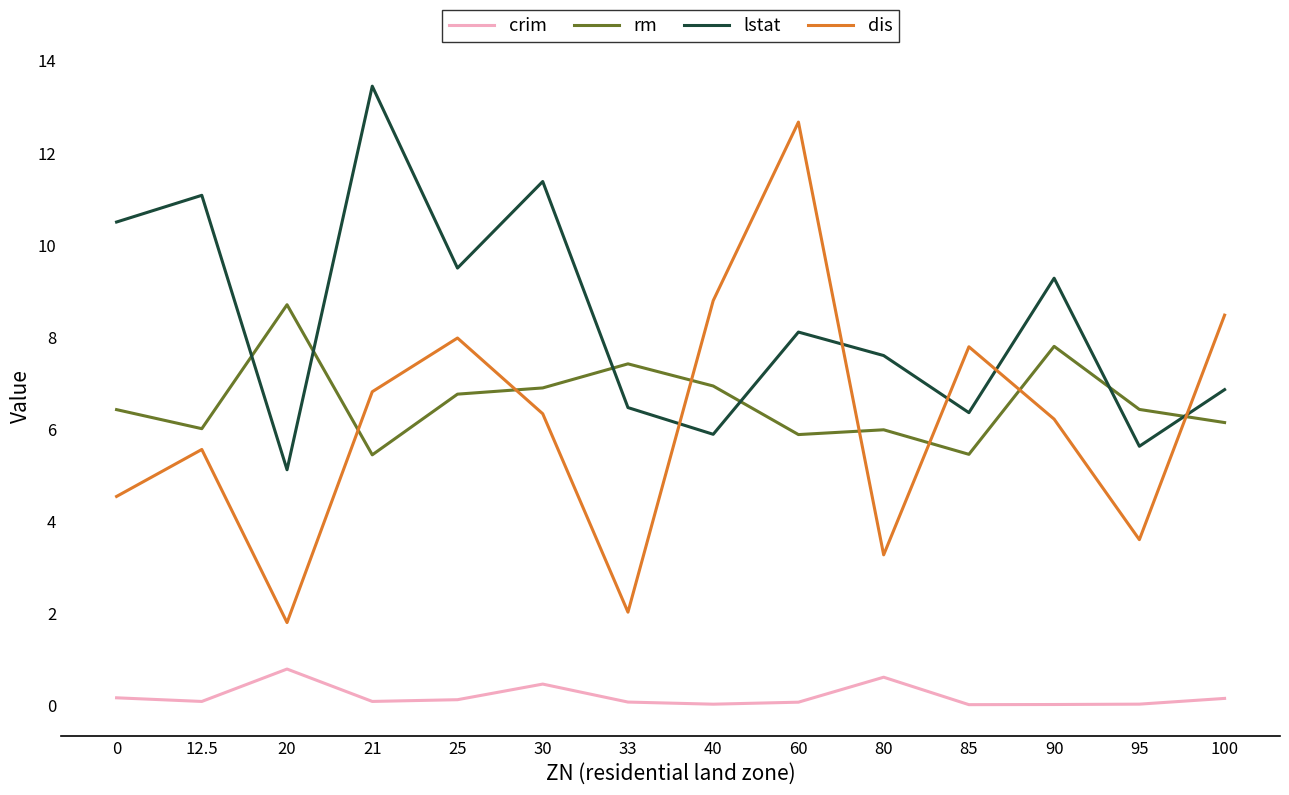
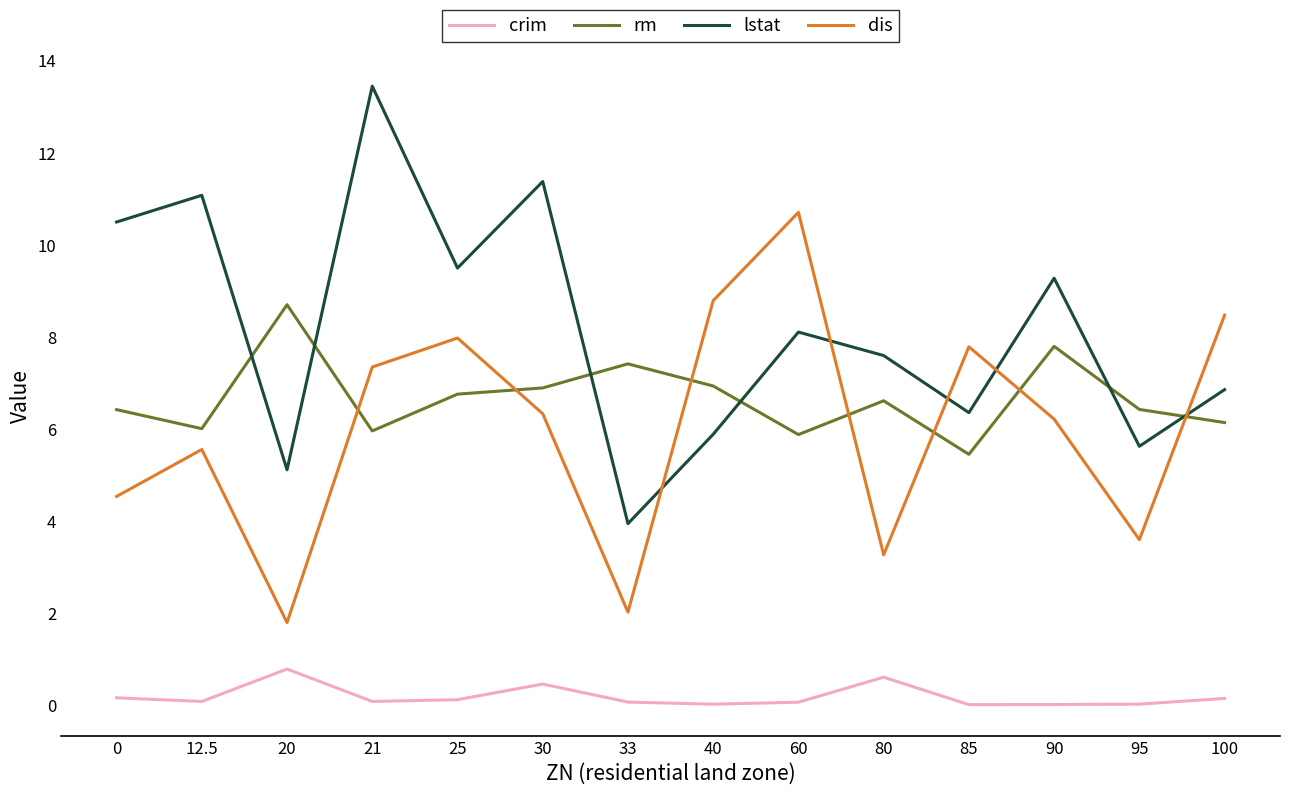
rm, 21: 5.4 -> 6.0
dis, 21: 6.8 -> 7.4
lstat, 33: 6.5 -> 4.0
dis, 60: 12.7 -> 10.7
rm, 80: 6.0 -> 6.6
